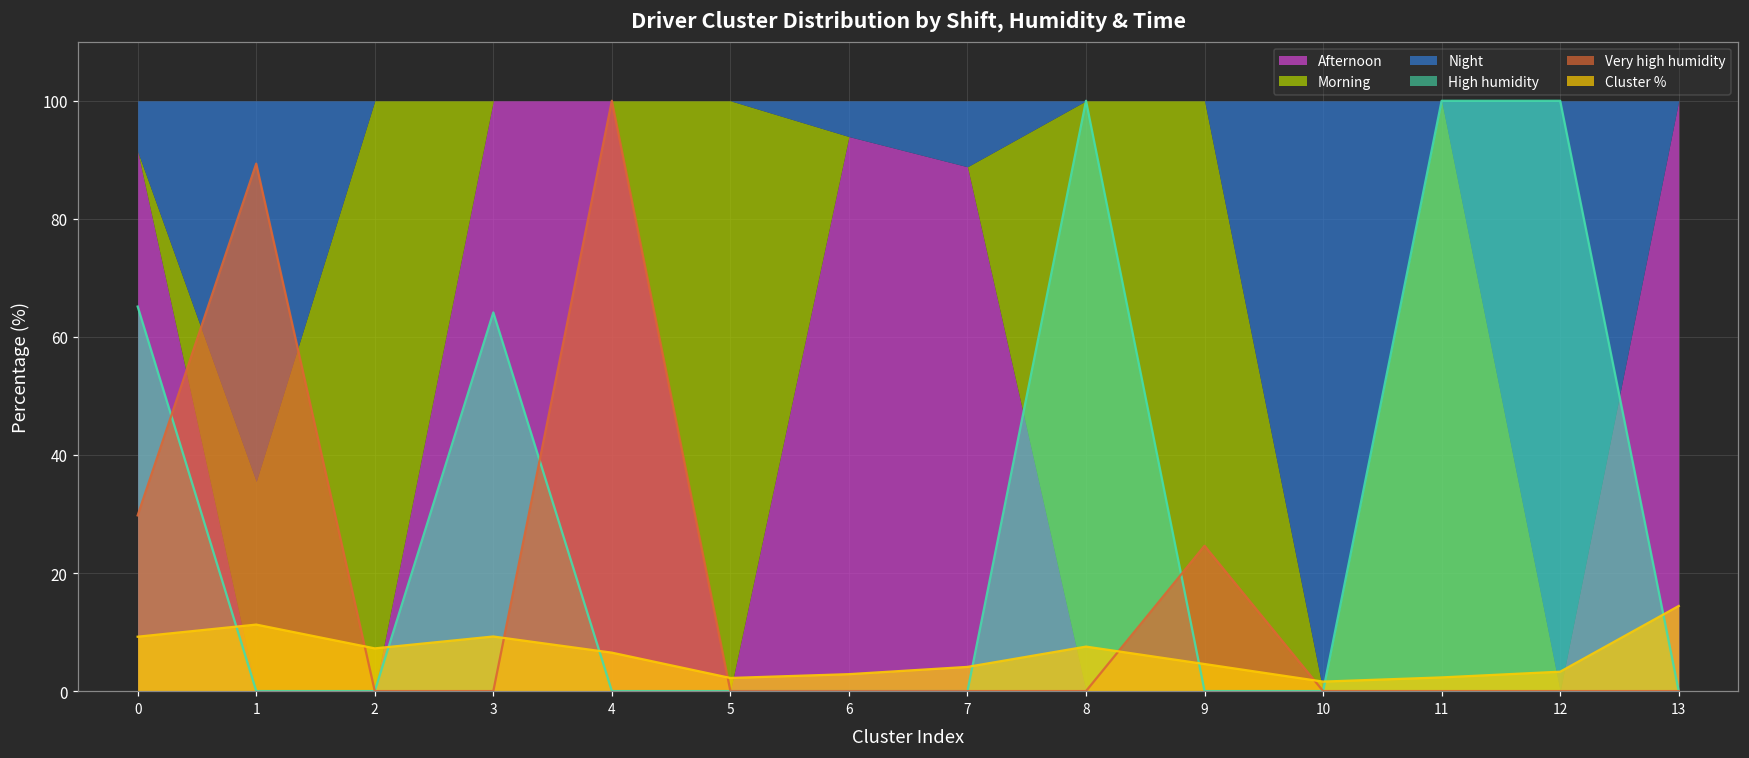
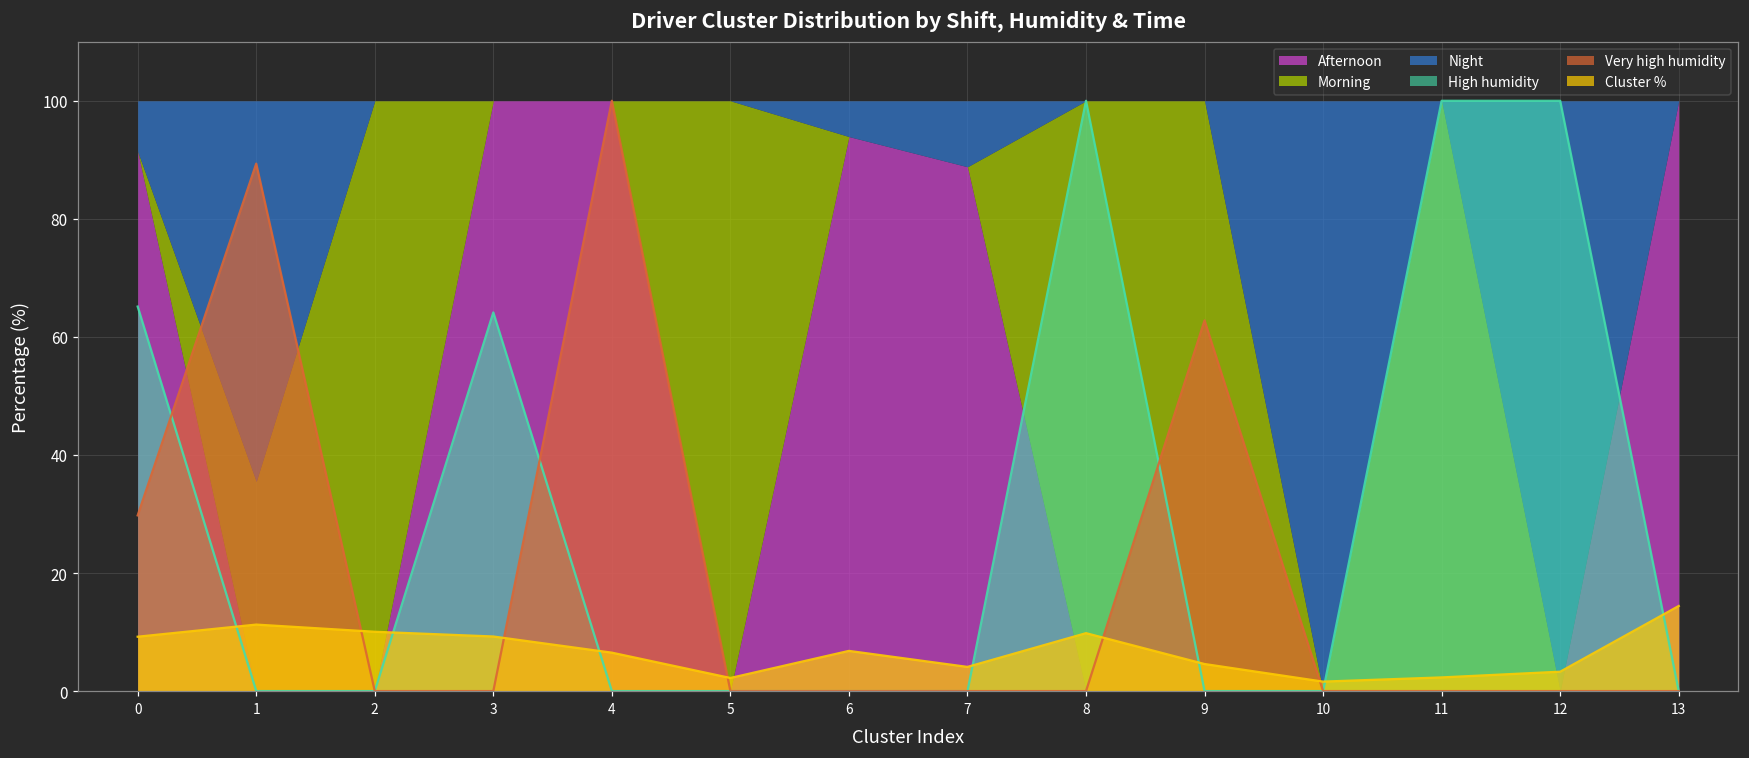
Cluster %, 2: 7 -> 10
Cluster %, 6: 3 -> 7
Cluster %, 8: 8 -> 10
Very high humidity, 9: 25 -> 63
